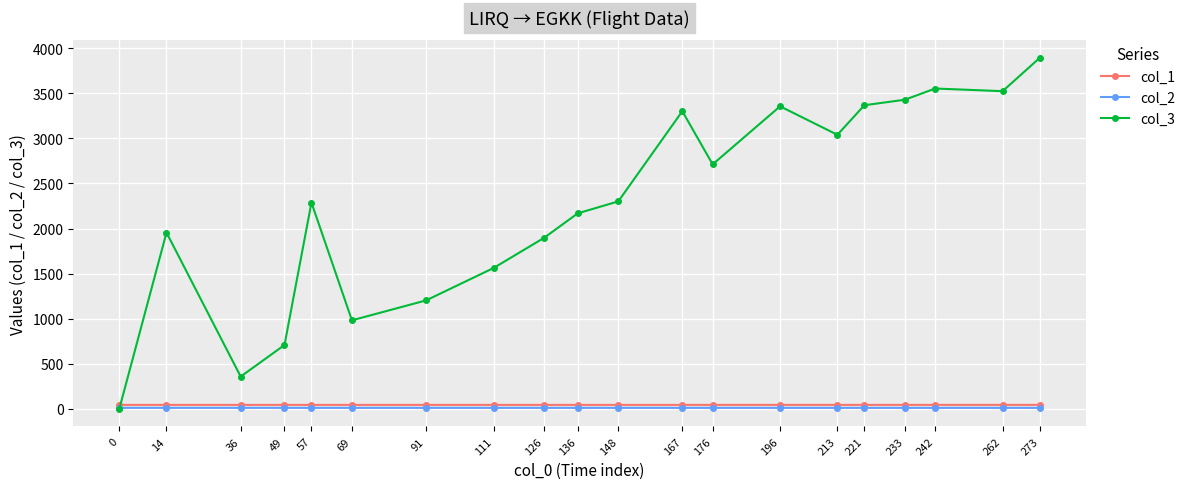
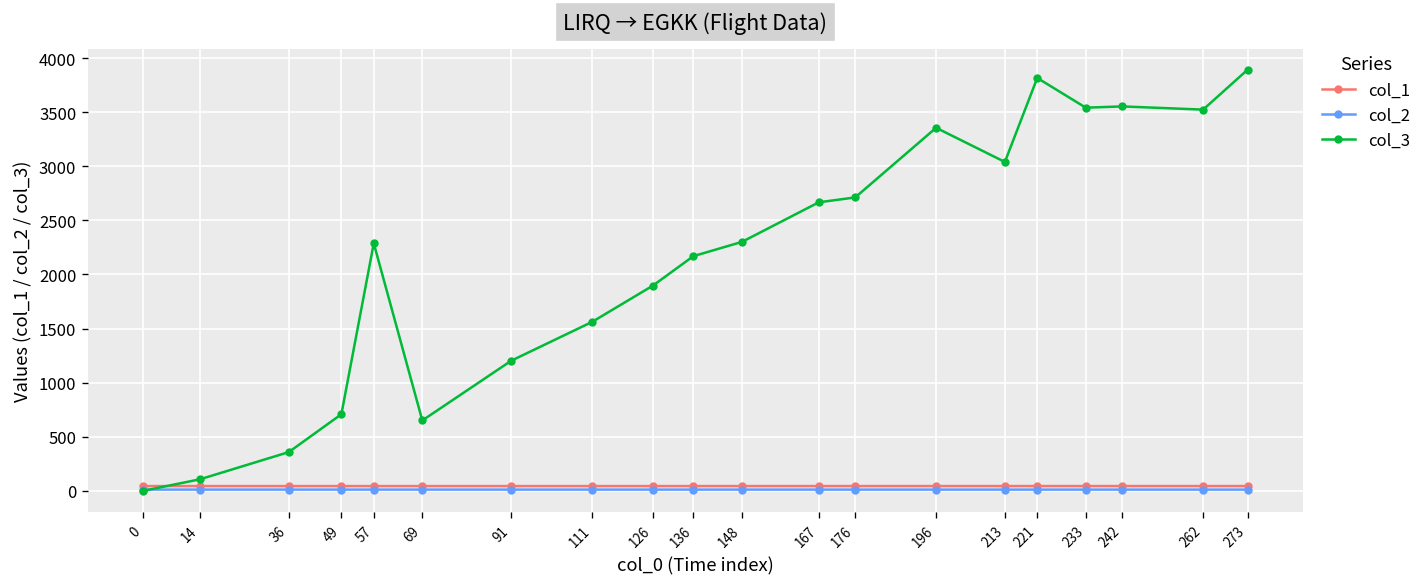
col_3, 14: 2000 -> 100
col_3, 69: 1000 -> 700
col_3, 167: 3300 -> 2700
col_3, 221: 3400 -> 3800
col_3, 233: 3400 -> 3500
